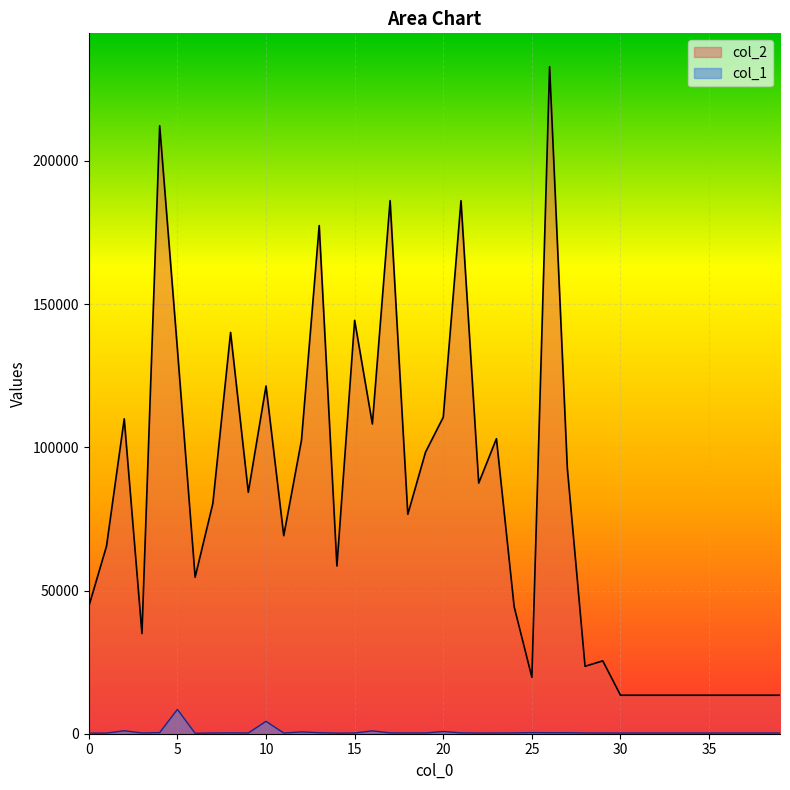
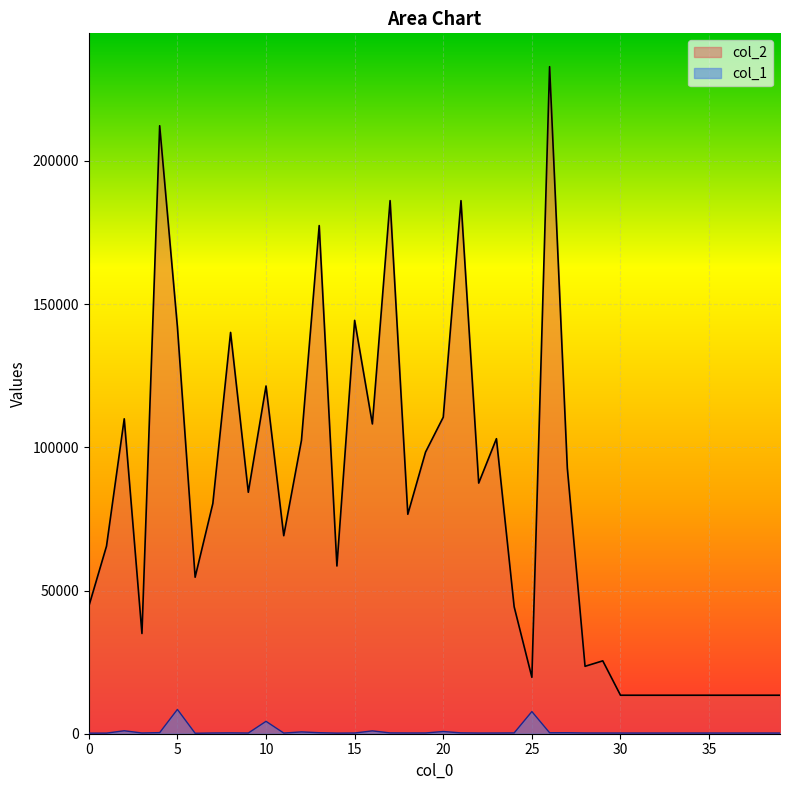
col_2, 5: 134000 -> 142000
col_1, 25: 0 -> 8000
